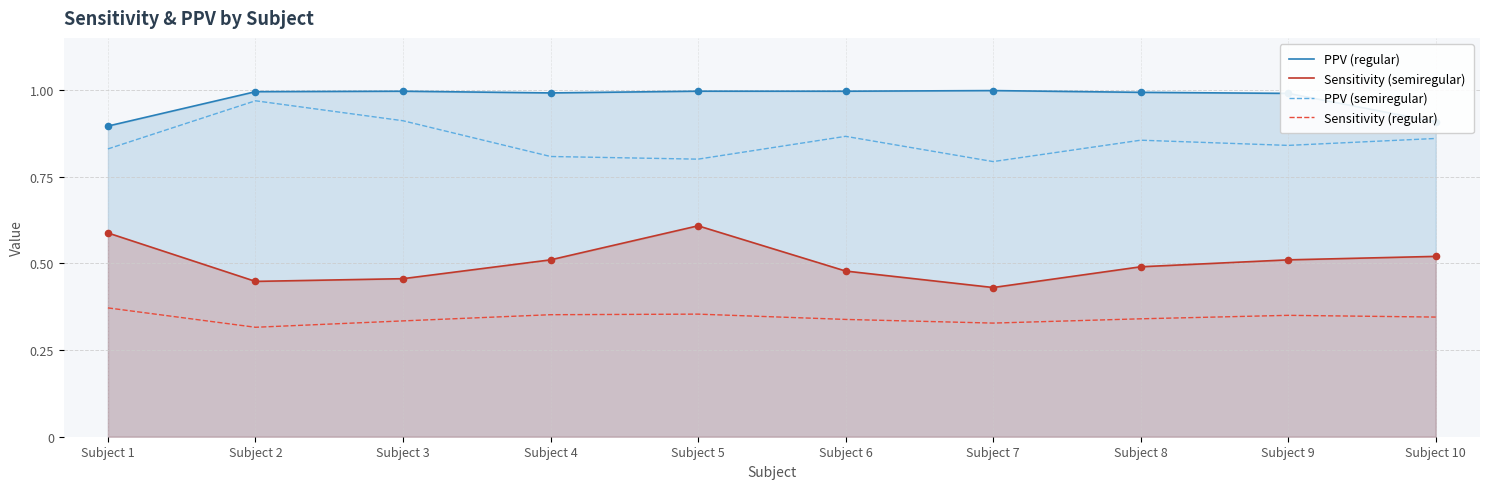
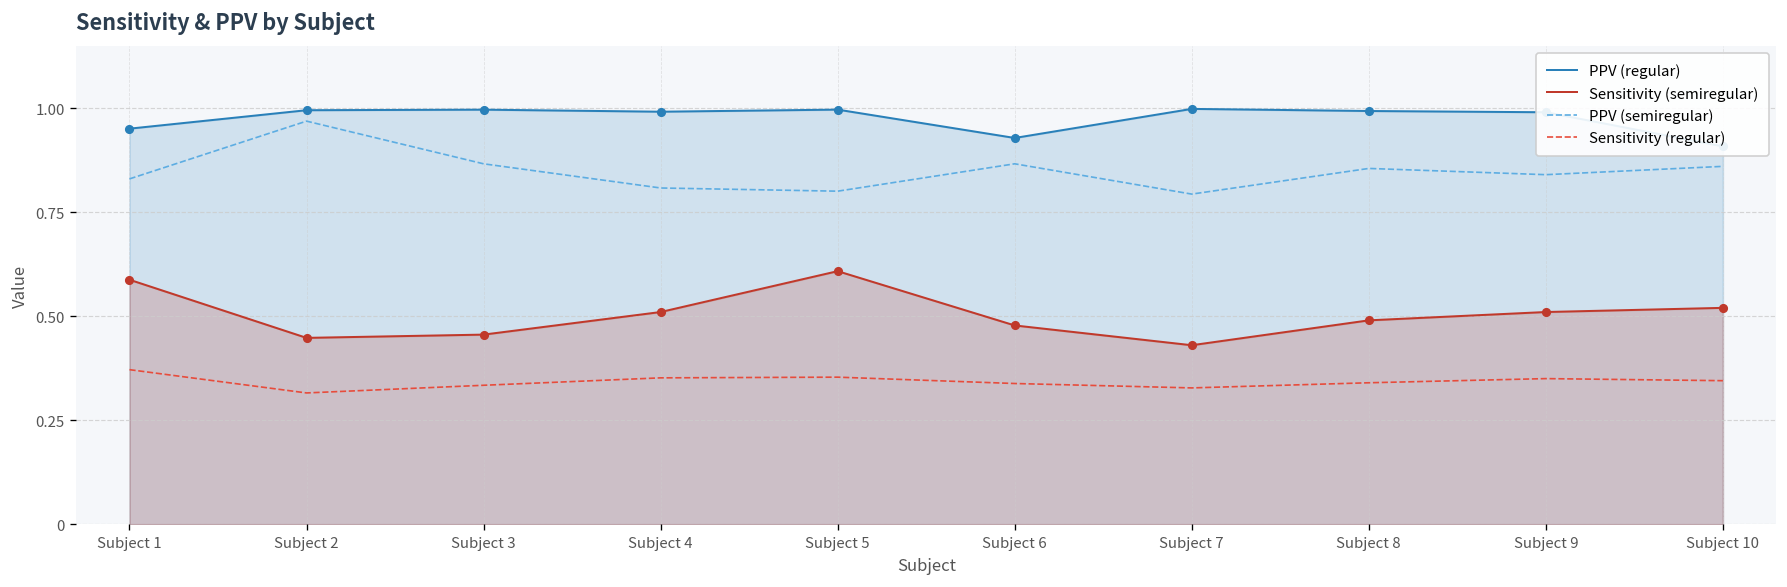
PPV (regular), Subject 1: 0.90 -> 0.95
PPV (semiregular), Subject 3: 0.91 -> 0.87
PPV (regular), Subject 6: 1.00 -> 0.93
